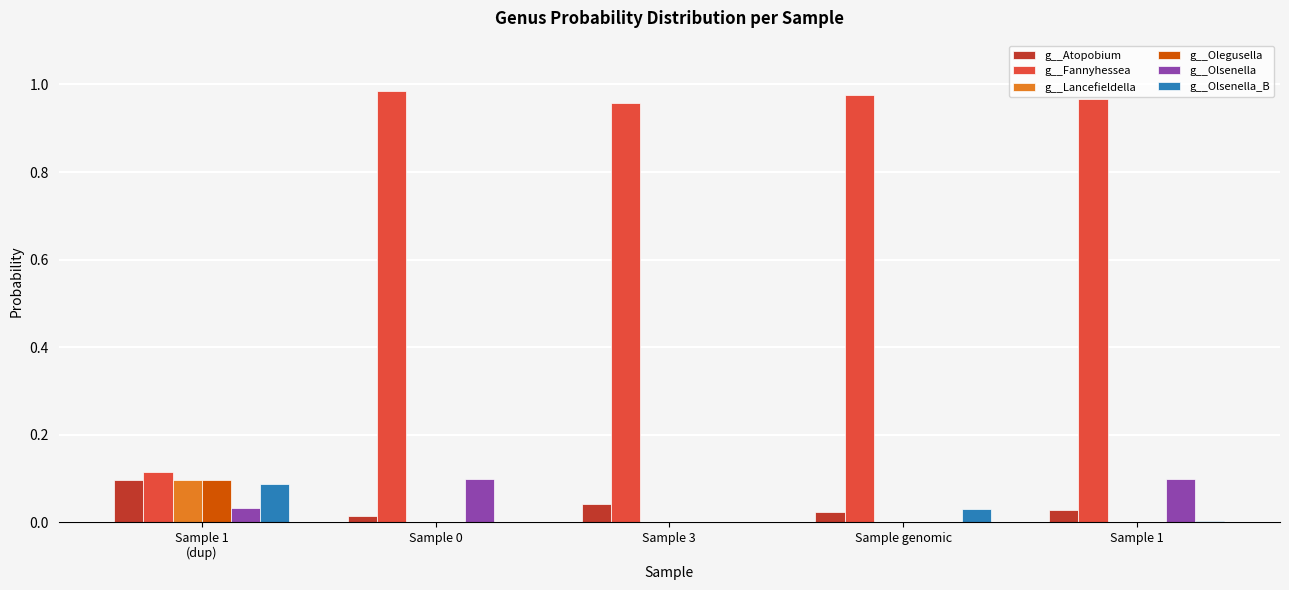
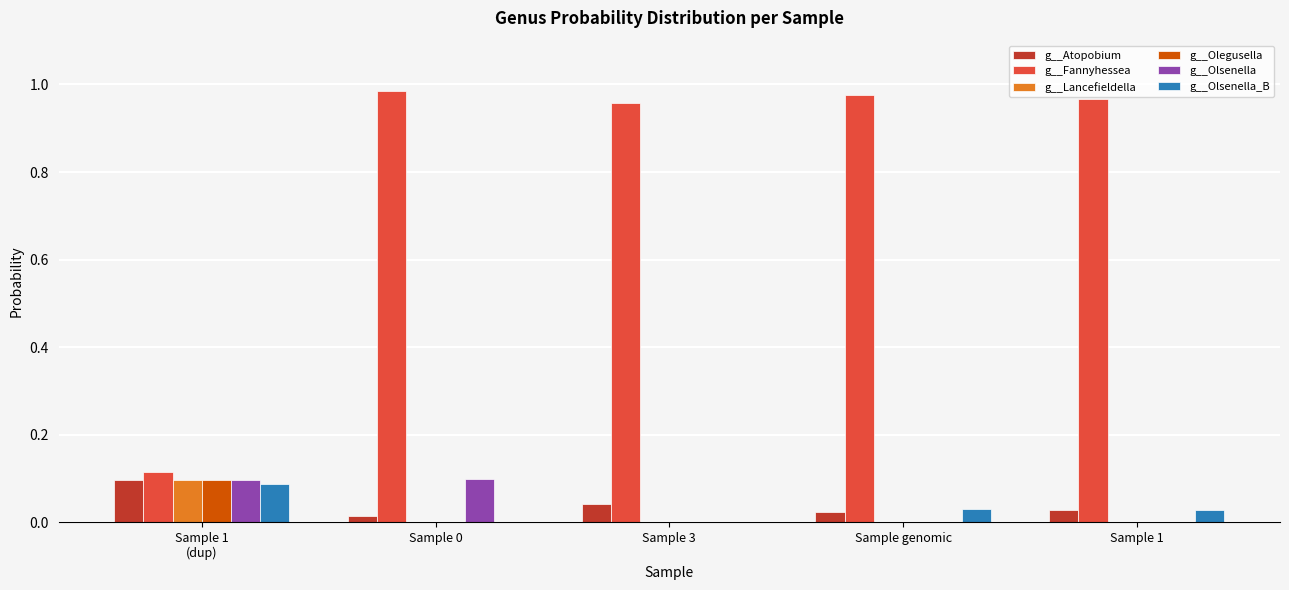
g__Olsenella, Sample 1 (dup): 0.03 -> 0.10
g__Olsenella, Sample 1: 0.1 -> 0.0
g__Olsenella_B, Sample 1: 0.00 -> 0.03
